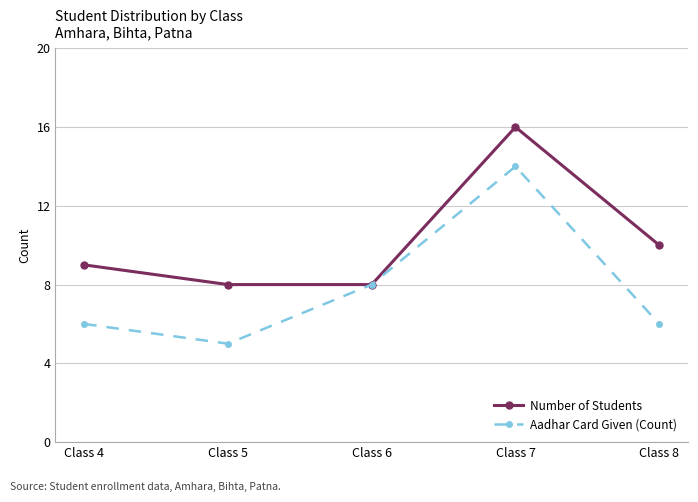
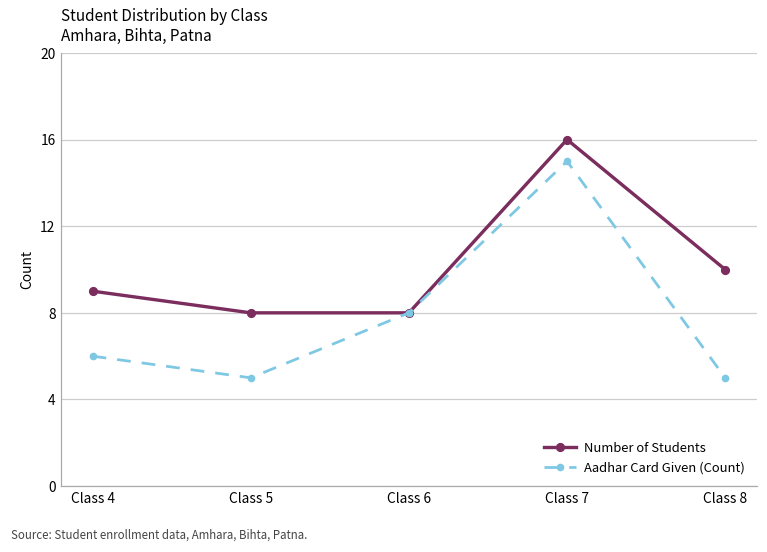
Aadhar Card Given (Count), Class 7: 14 -> 15
Aadhar Card Given (Count), Class 8: 6 -> 5
